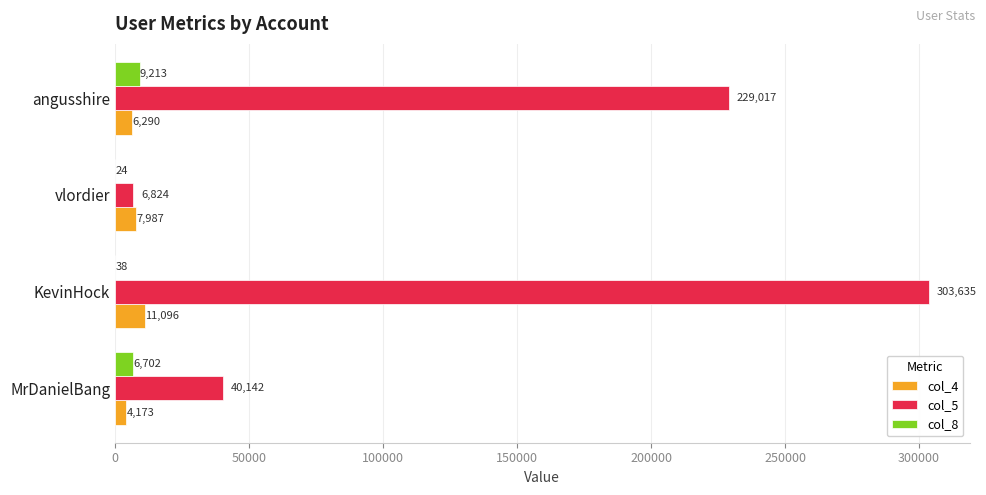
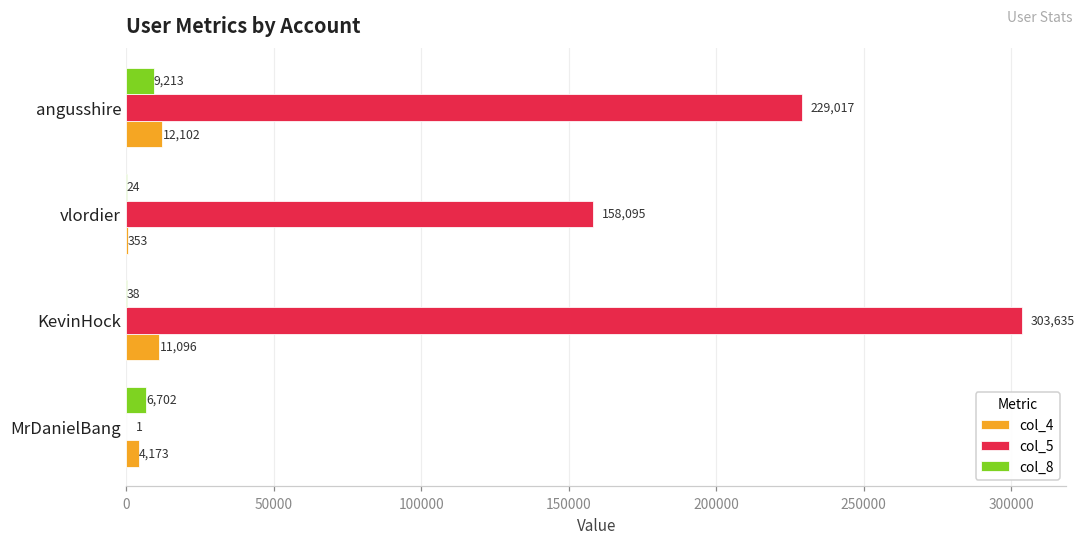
col_4, angusshire: 6,290 -> 12,102
col_5, vlordier: 6,824 -> 158,095
col_4, vlordier: 7,987 -> 353
col_5, MrDanielBang: 40,142 -> 1
